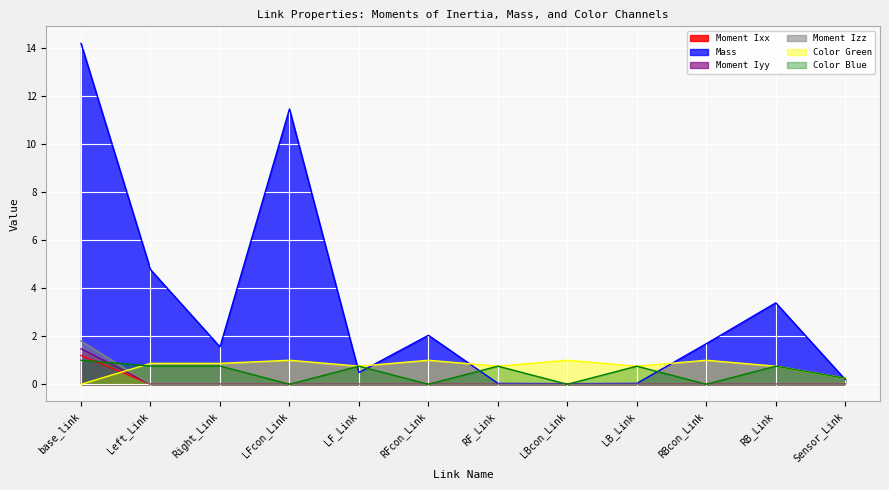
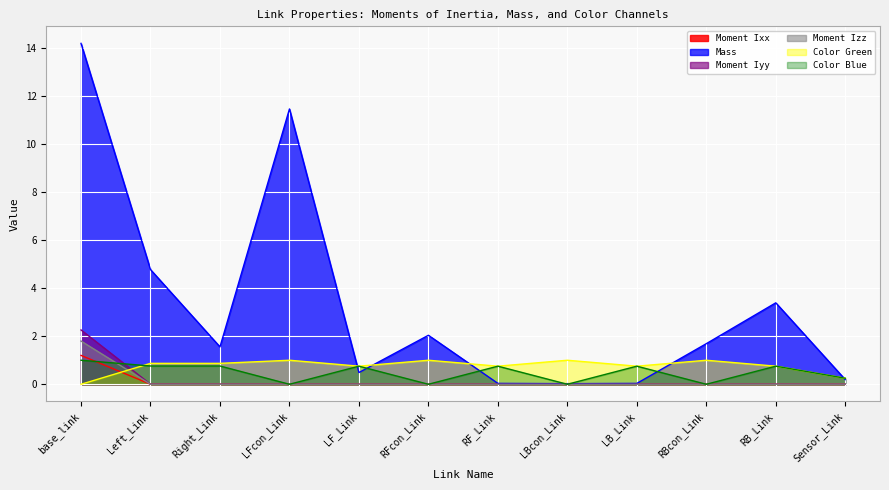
Moment Iyy, base_link: 1.5 -> 2.3
